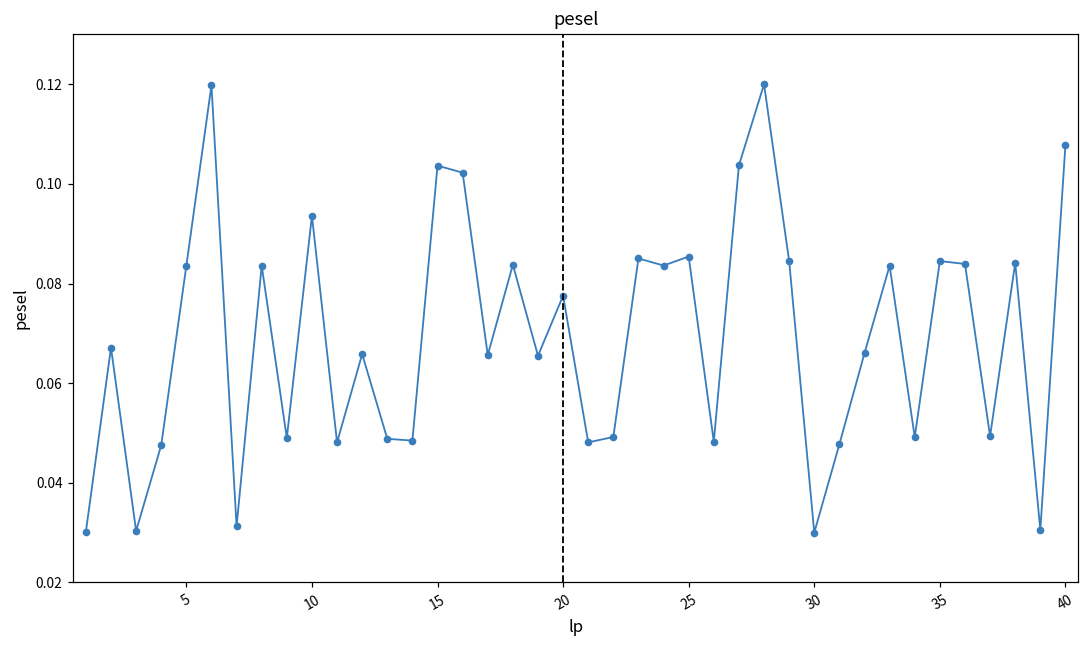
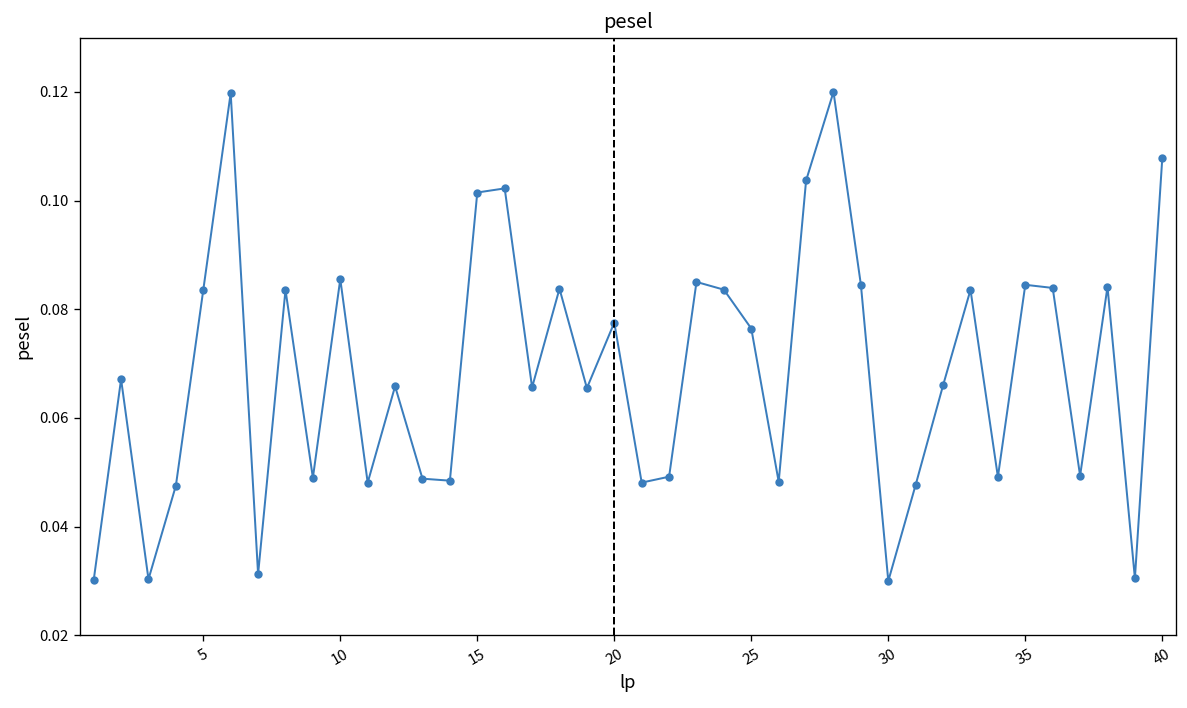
10: 0.094 -> 0.086
15: 0.104 -> 0.101
25: 0.085 -> 0.076
